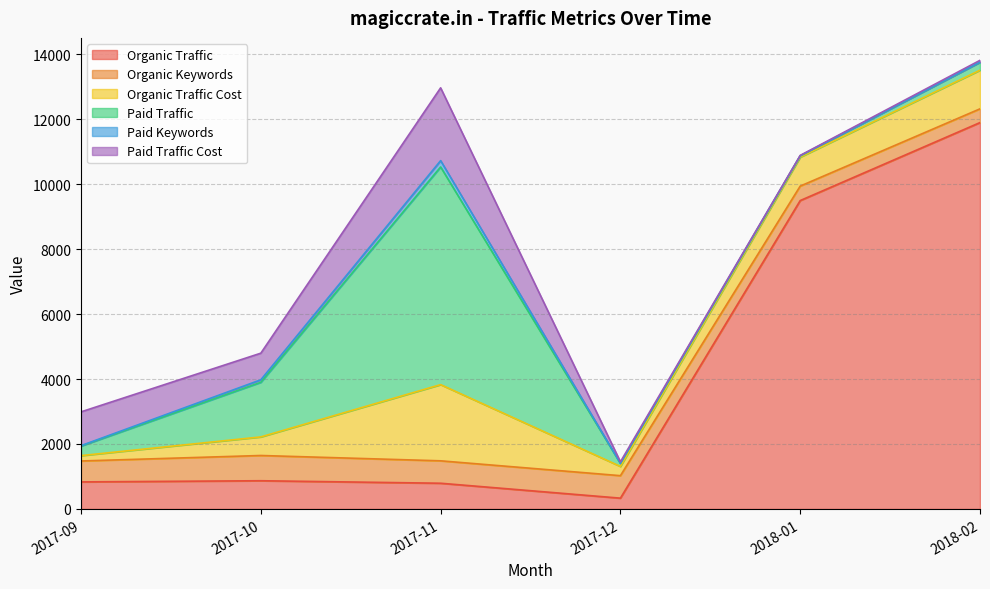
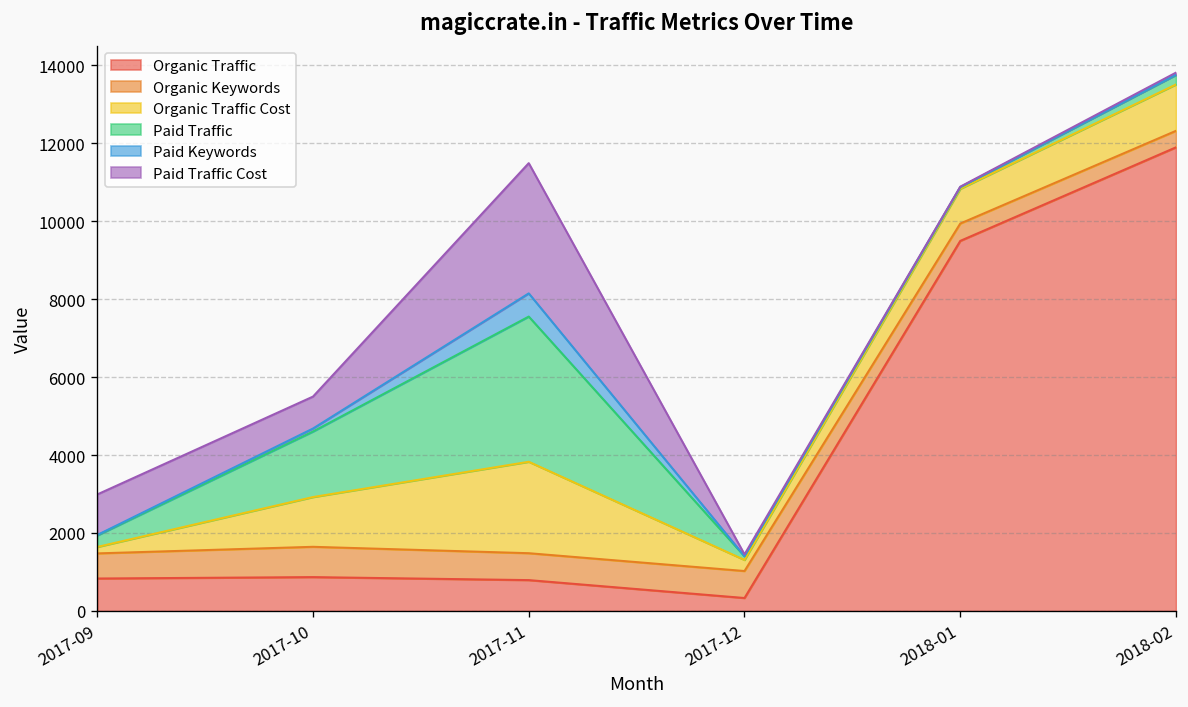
Organic Traffic Cost, 2017-10: 600 -> 1300
Paid Traffic, 2017-11: 6700 -> 3700
Paid Keywords, 2017-11: 200 -> 600
Paid Traffic Cost, 2017-11: 2200 -> 3300
